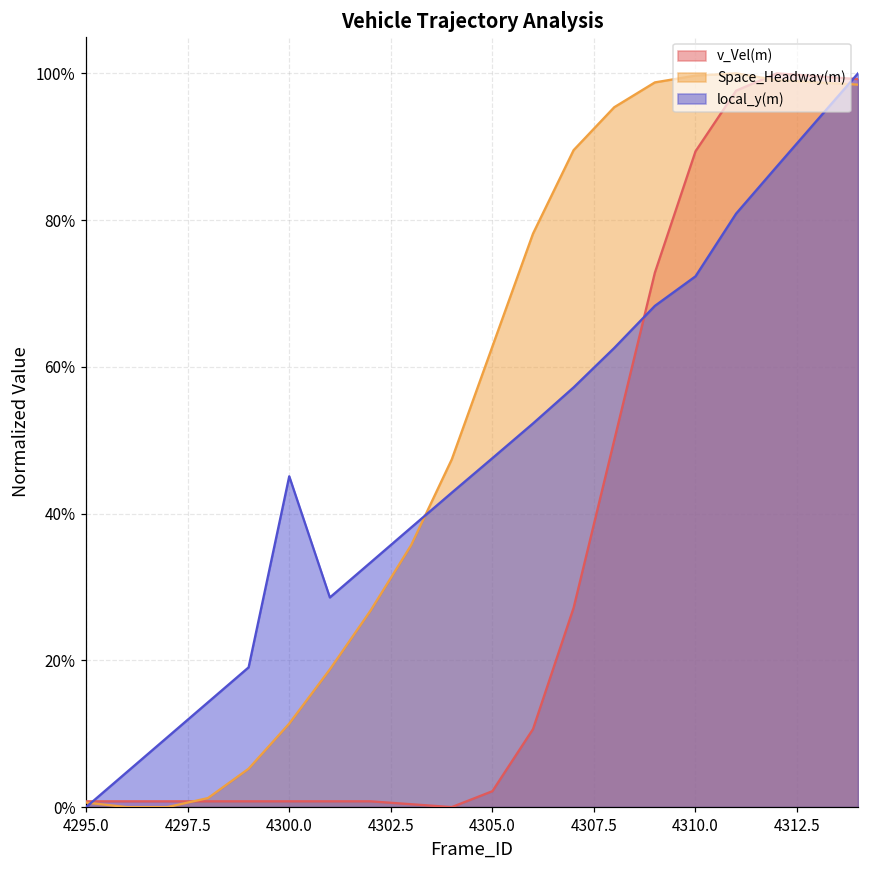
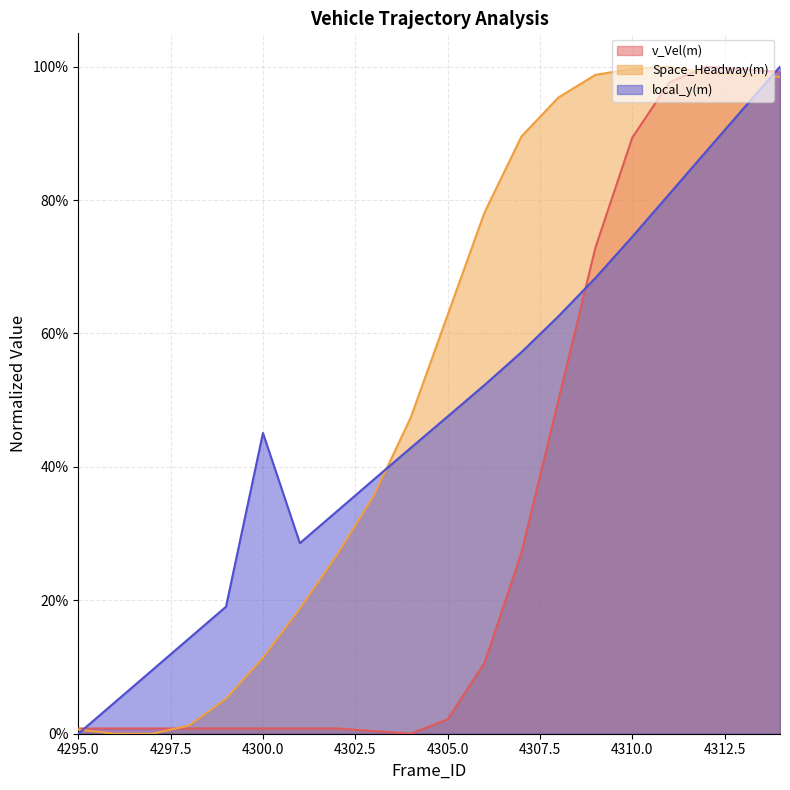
local_y(m), 4310.0: 72% -> 75%
